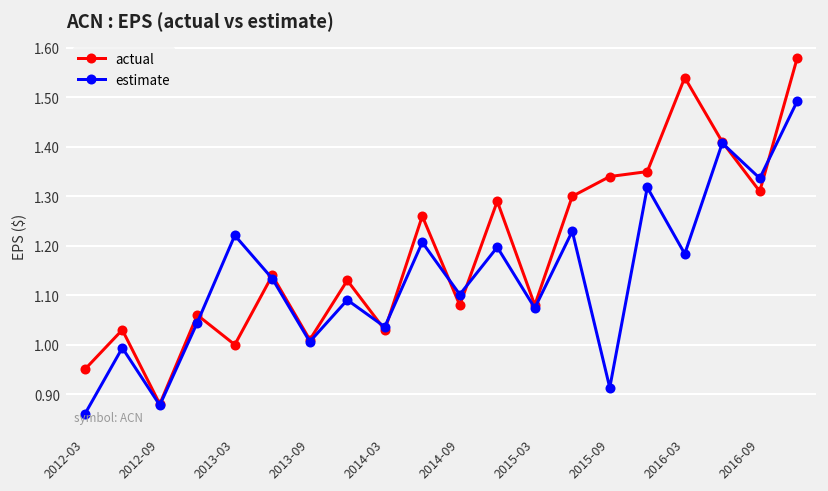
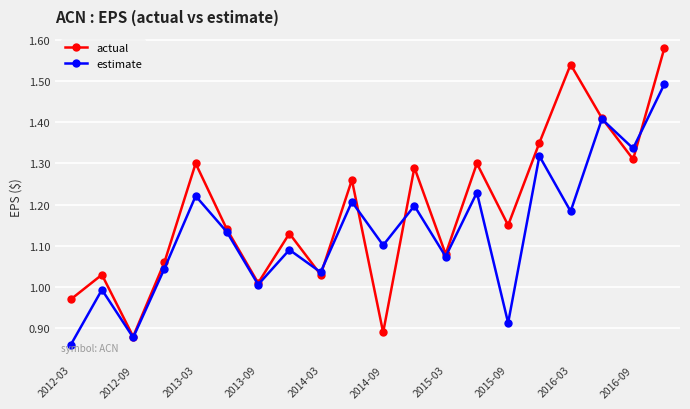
actual, 2012-03: 0.95 -> 0.97
actual, 2013-03: 1.0 -> 1.3
actual, 2014-09: 1.08 -> 0.89
actual, 2015-09: 1.34 -> 1.15
